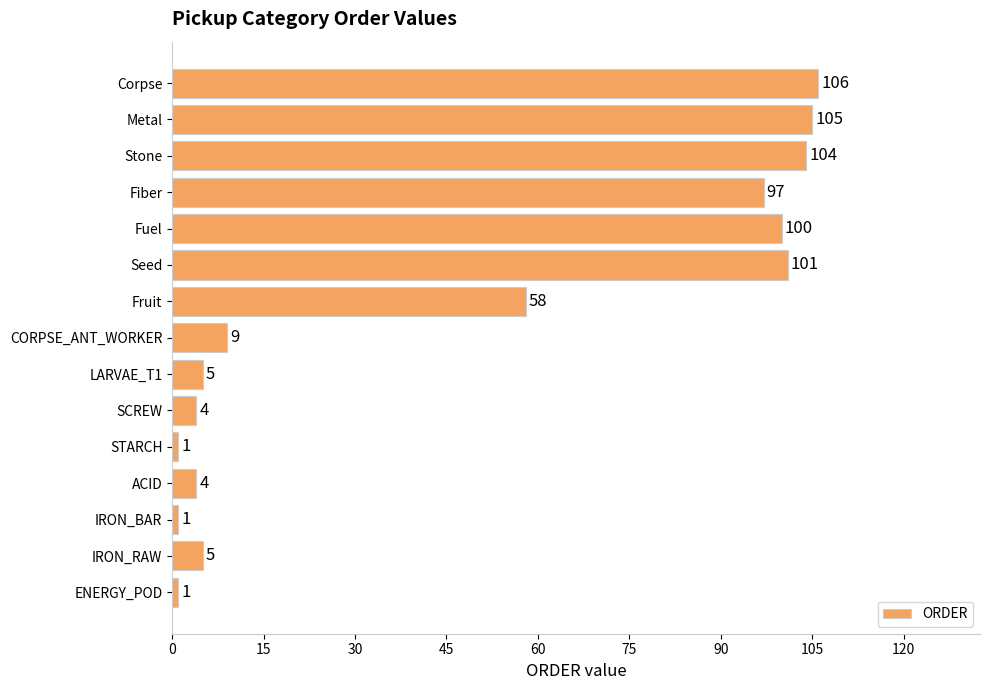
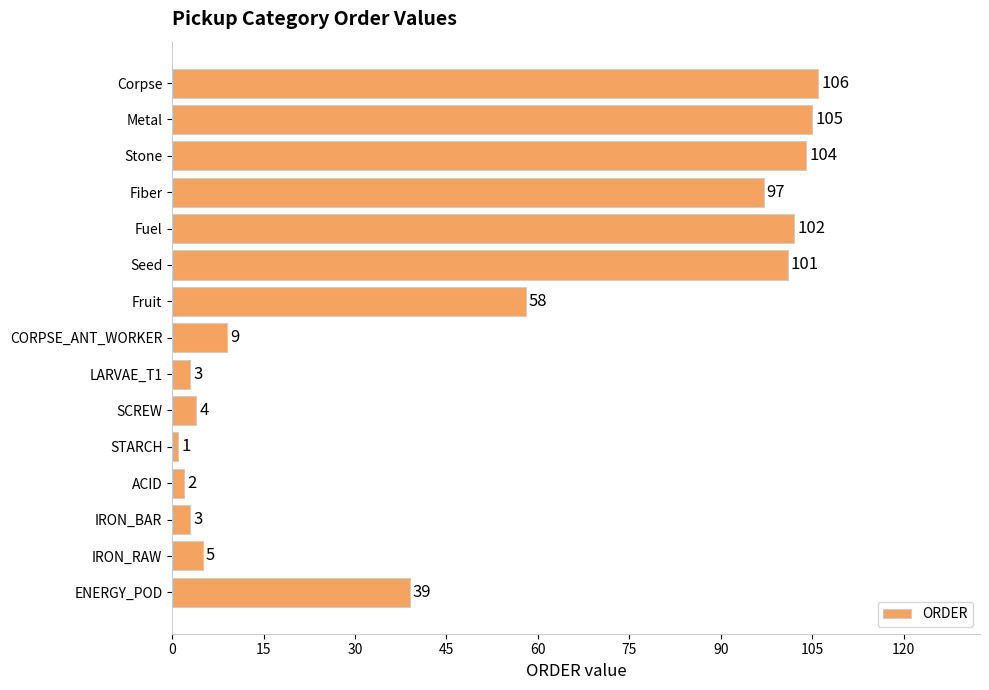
Fuel: 100 -> 102
LARVAE_T1: 5 -> 3
ACID: 4 -> 2
IRON_BAR: 1 -> 3
ENERGY_POD: 1 -> 39
